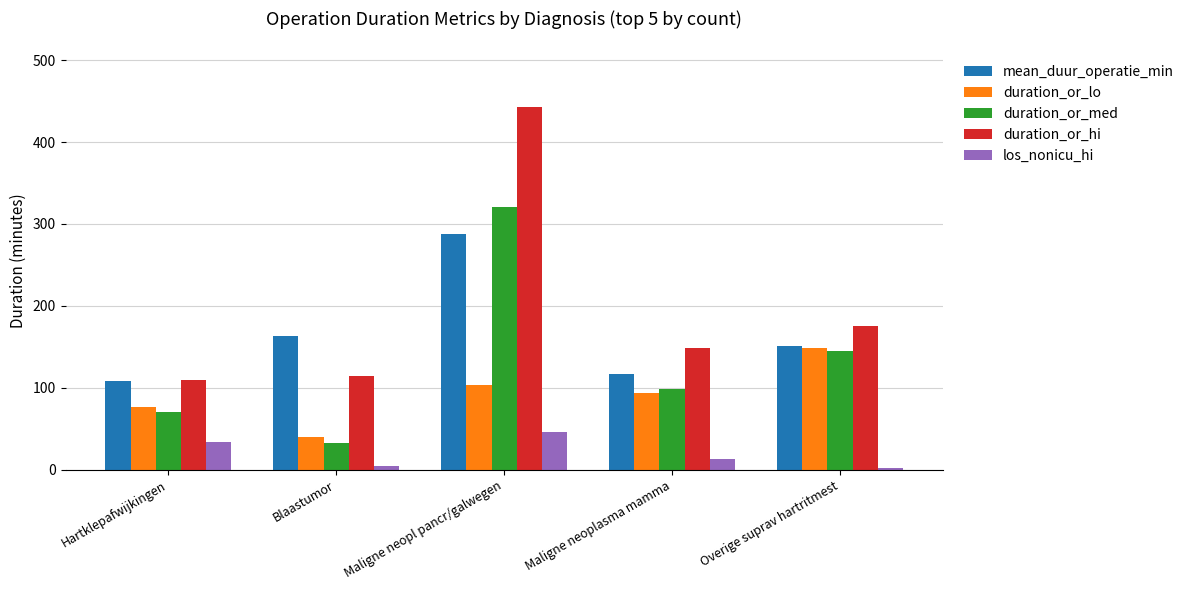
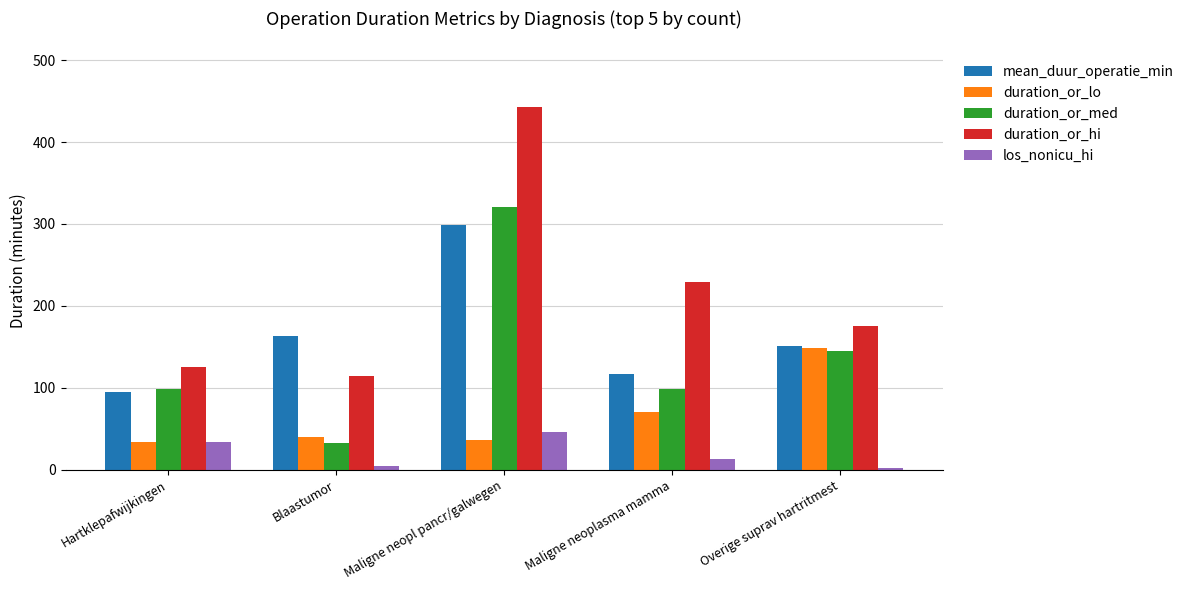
mean_duur_operatie_min, Hartklepafwijkingen: 110 -> 90
duration_or_lo, Hartklepafwijkingen: 80 -> 30
duration_or_med, Hartklepafwijkingen: 70 -> 100
duration_or_hi, Hartklepafwijkingen: 110 -> 130
mean_duur_operatie_min, Maligne neopl pancr/galwegen: 290 -> 300
duration_or_lo, Maligne neopl pancr/galwegen: 100 -> 40
duration_or_lo, Maligne neoplasma mamma: 90 -> 70
duration_or_hi, Maligne neoplasma mamma: 150 -> 230
